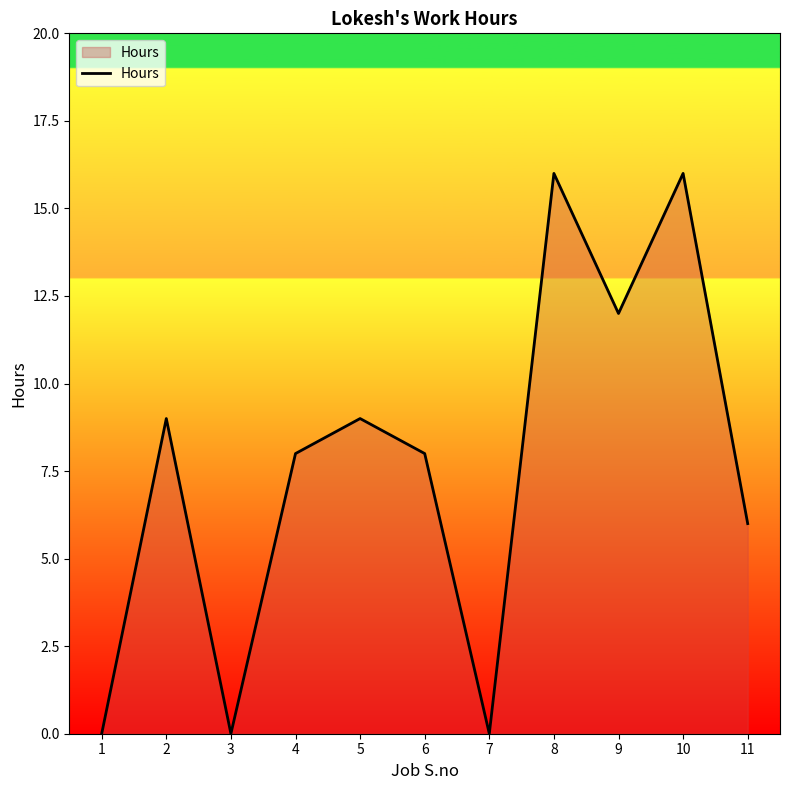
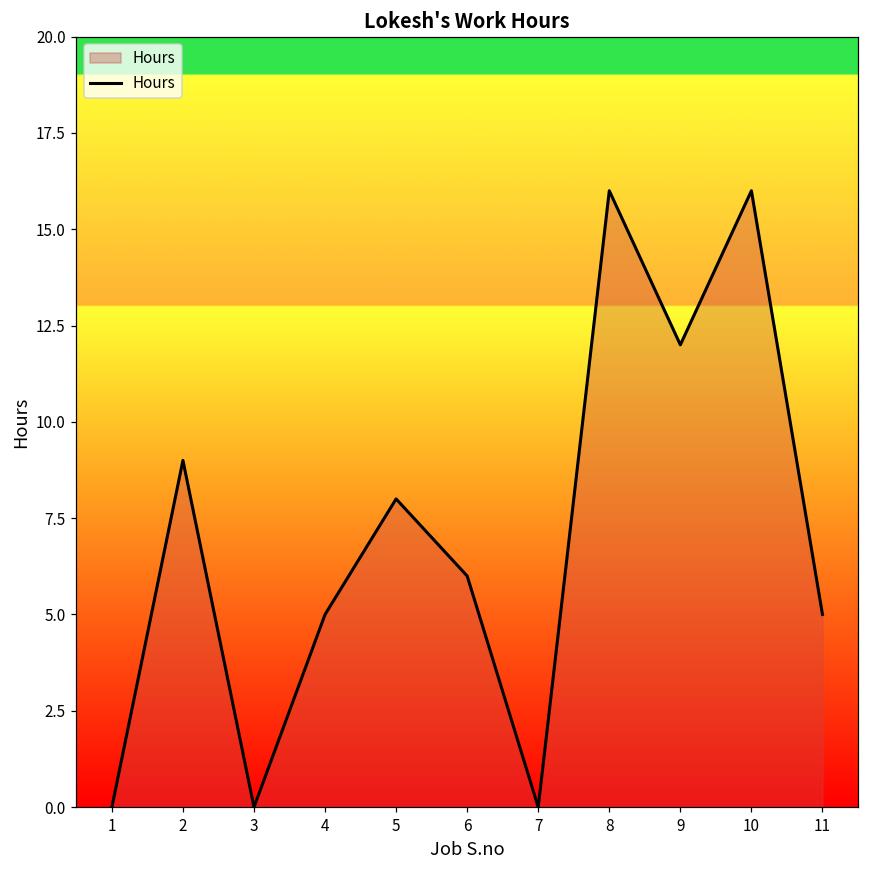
4: 8 -> 5
5: 9 -> 8
6: 8 -> 6
11: 6 -> 5
